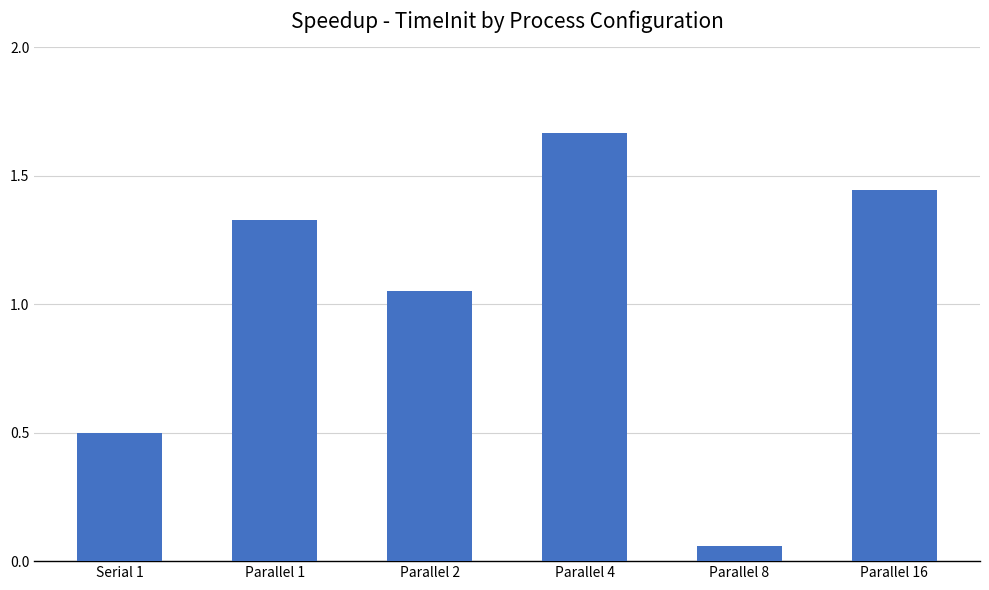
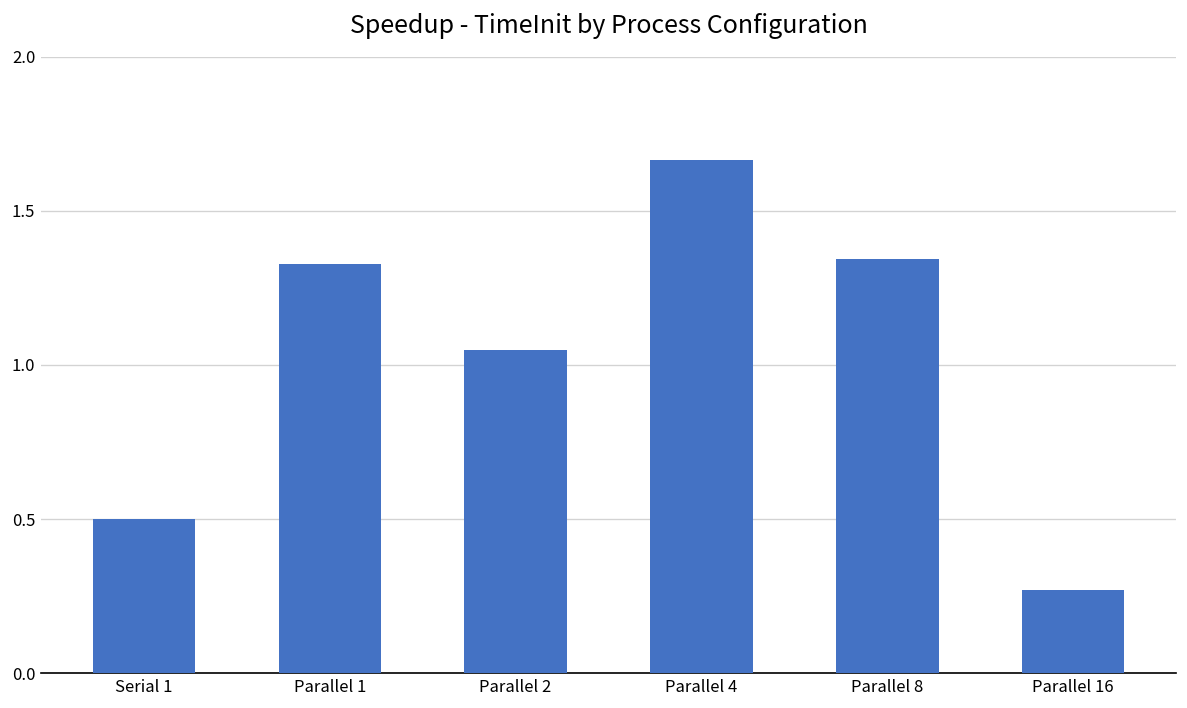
Parallel 8: 0.06 -> 1.34
Parallel 16: 1.45 -> 0.27
